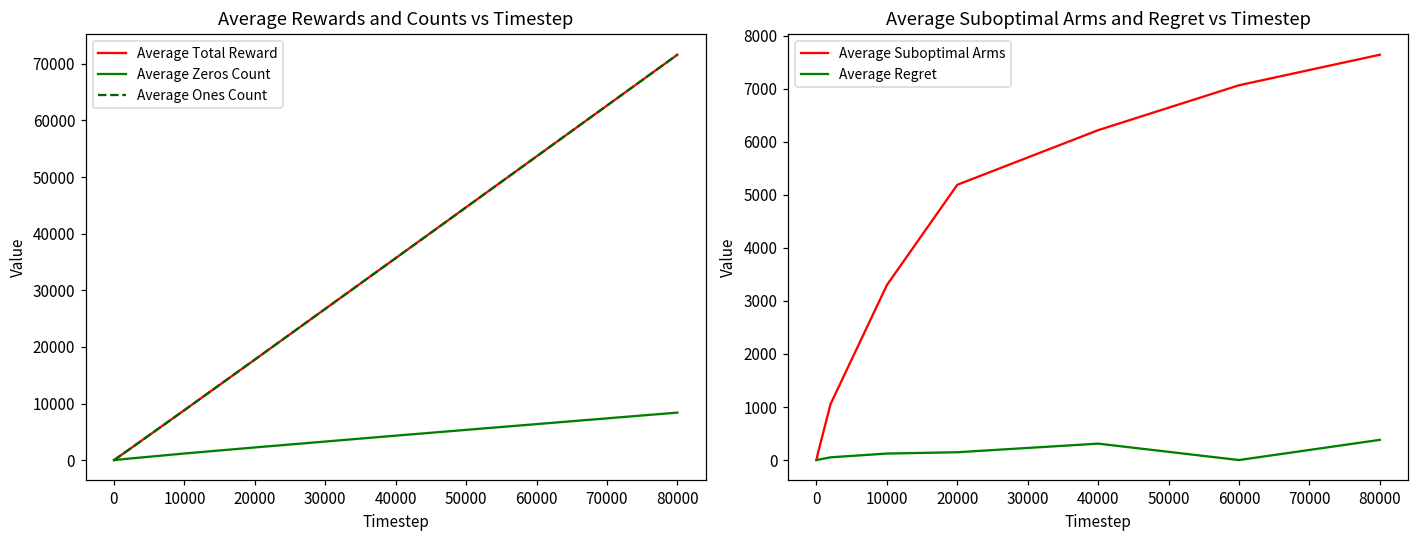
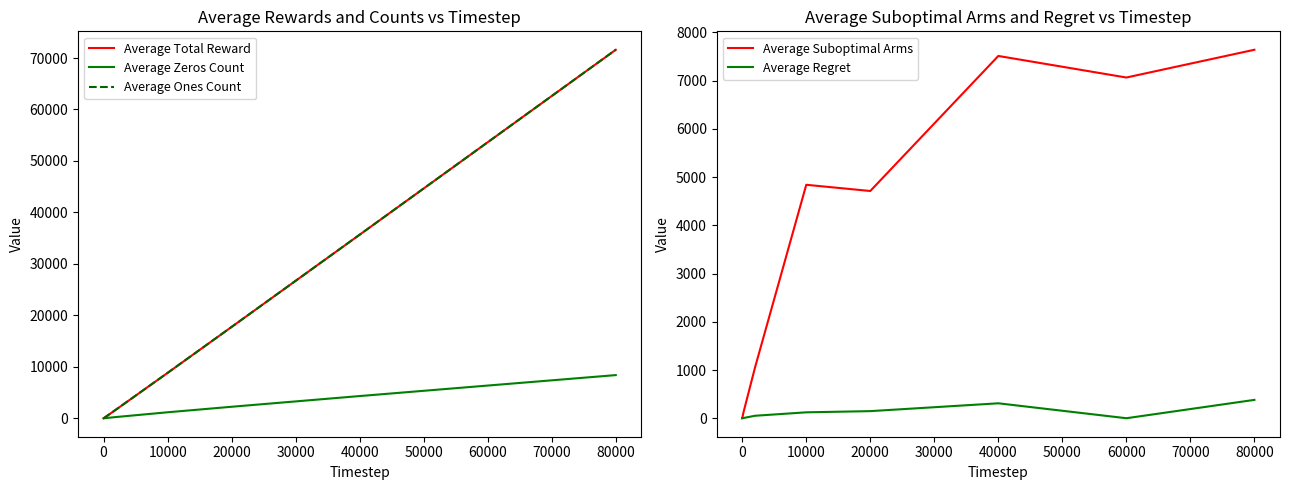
Average Suboptimal Arms and Regret vs Timestep, Average Suboptimal Arms, 10000: 3300 -> 4800
Average Suboptimal Arms and Regret vs Timestep, Average Suboptimal Arms, 20000: 5200 -> 4700
Average Suboptimal Arms and Regret vs Timestep, Average Suboptimal Arms, 40000: 6200 -> 7500
